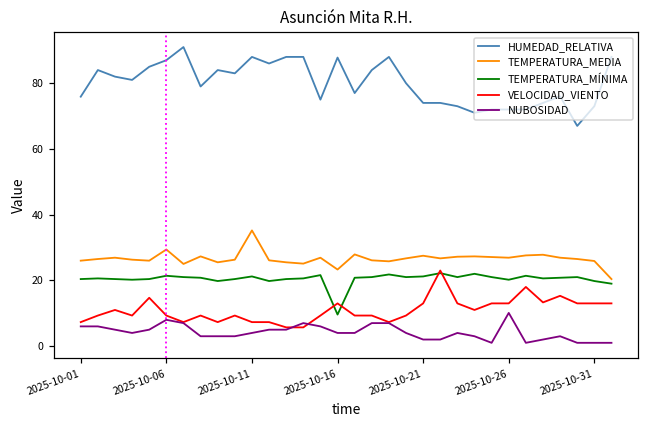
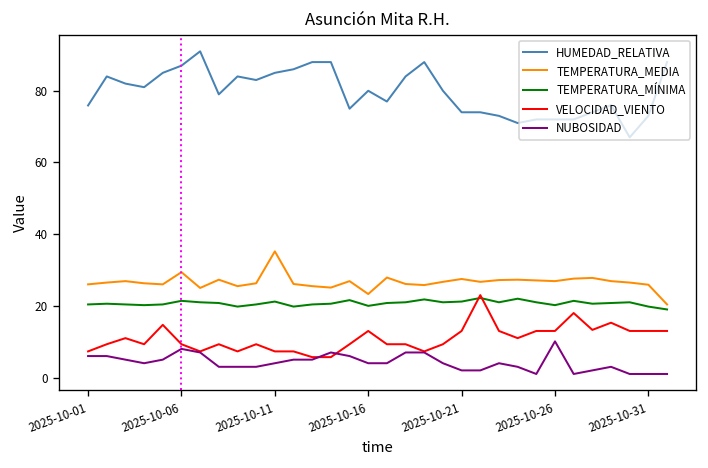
HUMEDAD_RELATIVA, 2025-10-11: 88 -> 85
HUMEDAD_RELATIVA, 2025-10-16: 88 -> 80
TEMPERATURA_MÍNIMA, 2025-10-16: 10 -> 20
